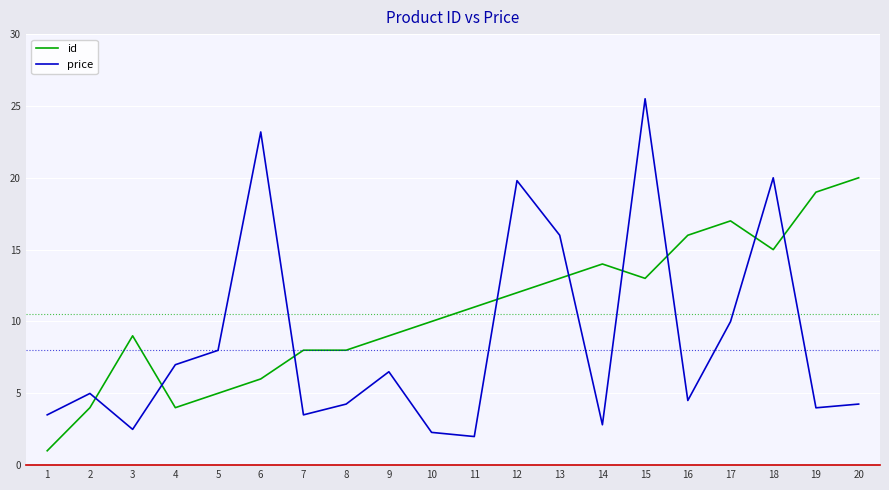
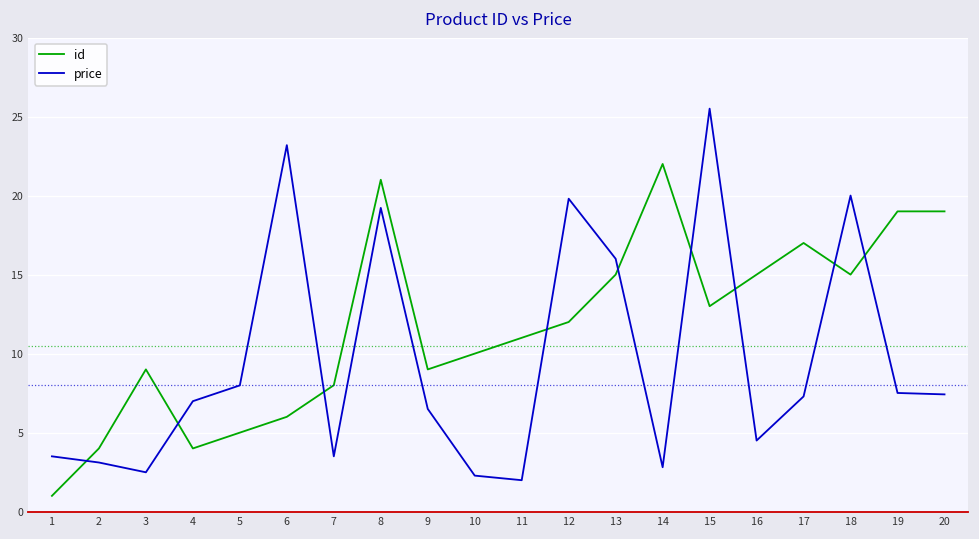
price, 2: 5.0 -> 3.1
id, 8: 8 -> 21
price, 8: 4.3 -> 19.2
id, 13: 13 -> 15
id, 14: 14 -> 22
id, 16: 16 -> 15
price, 17: 10.0 -> 7.3
price, 19: 4.0 -> 7.5
id, 20: 20 -> 19
price, 20: 4.3 -> 7.4
